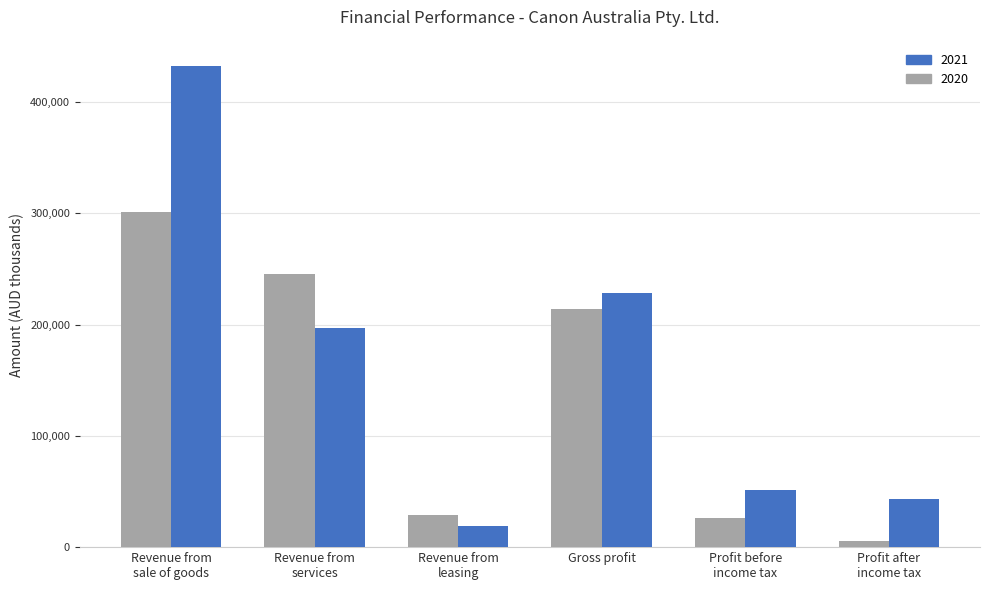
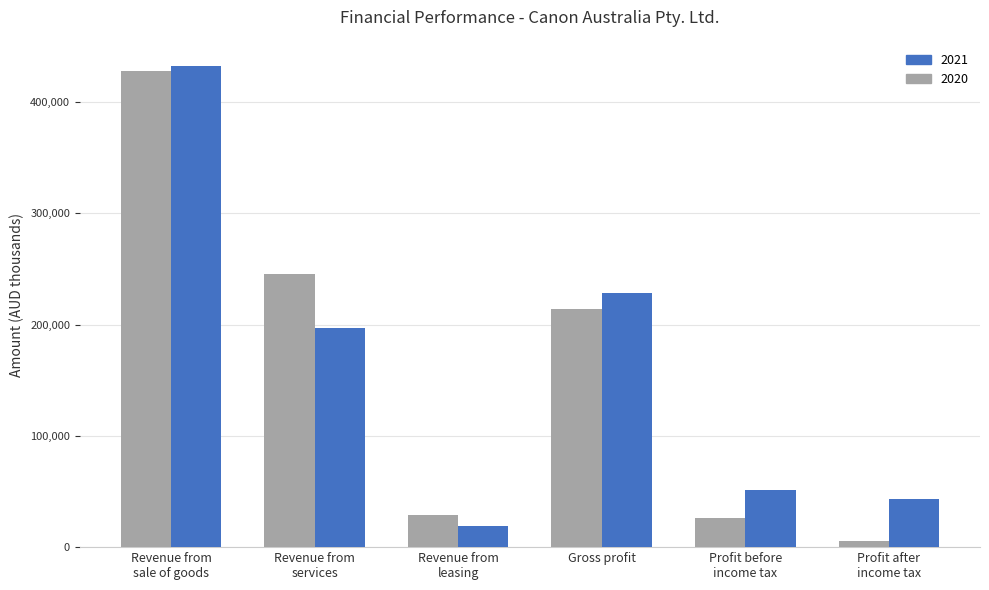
2020, Revenue from sale of goods: 301,000 -> 428,000
